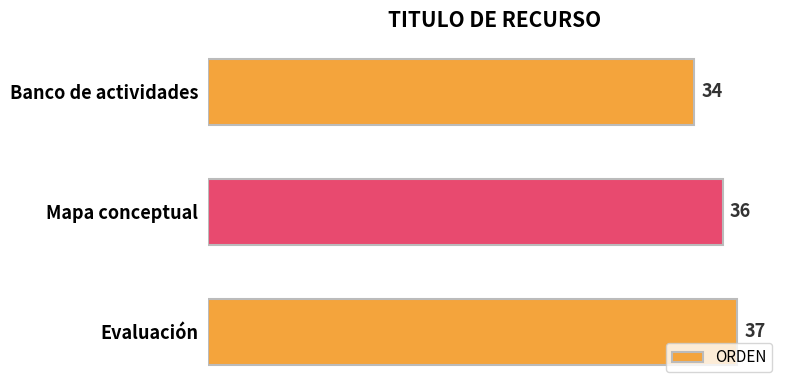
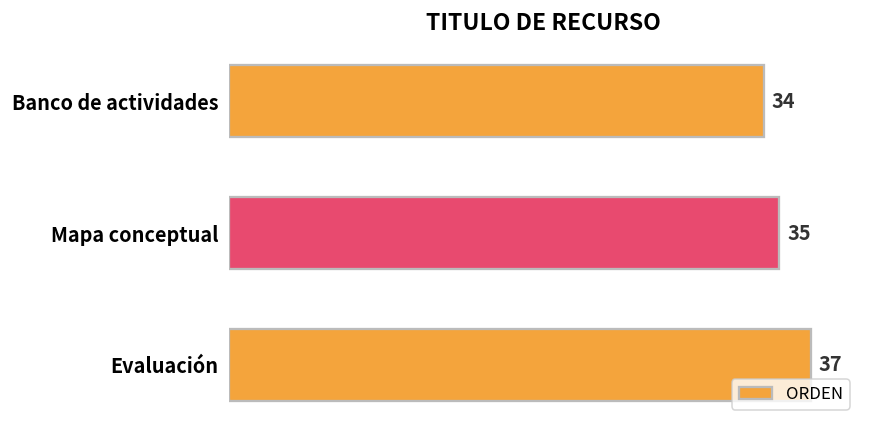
Mapa conceptual: 36 -> 35
